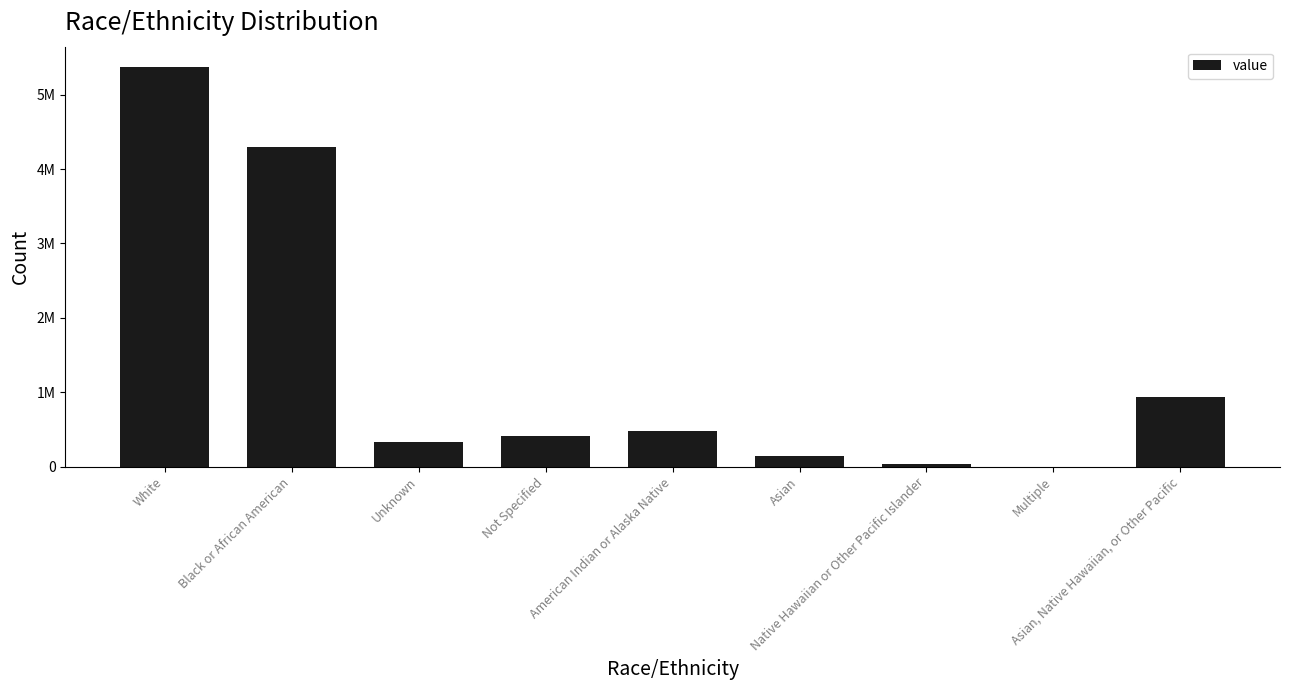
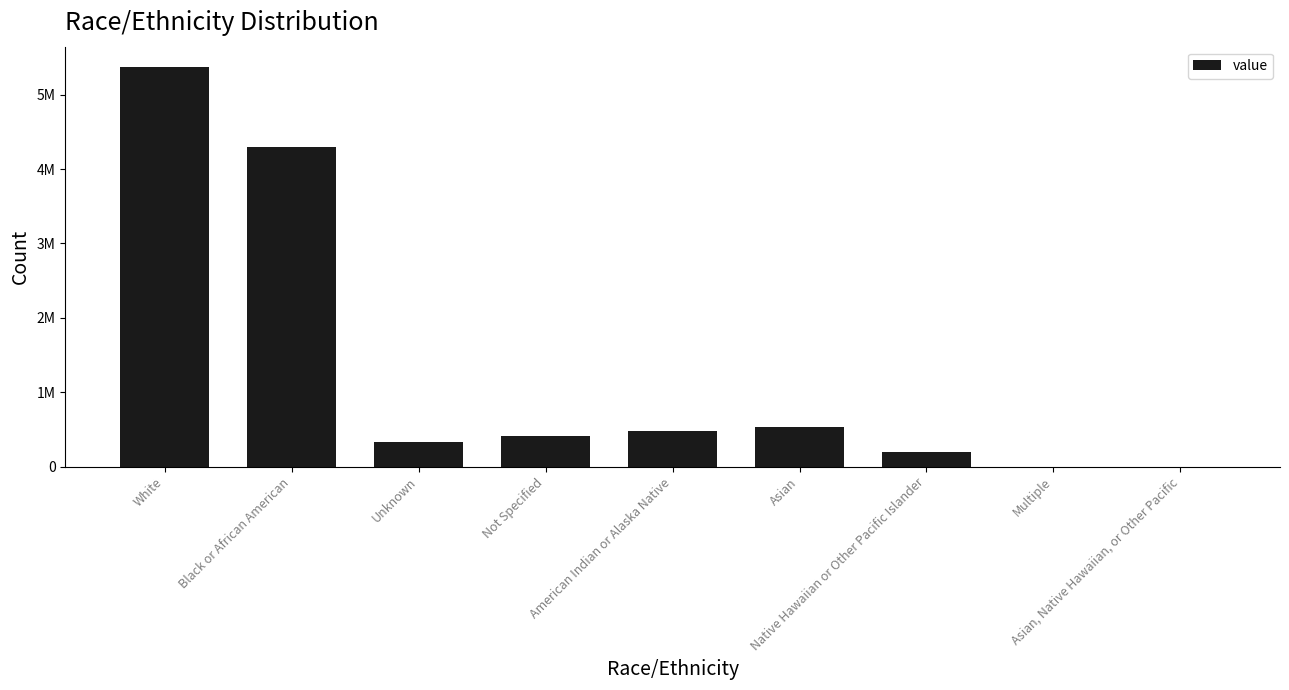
Asian: 100000 -> 500000
Native Hawaiian or Other Pacific Islander: 0 -> 200000
Asian, Native Hawaiian, or Other Pacific: 900000 -> 0
